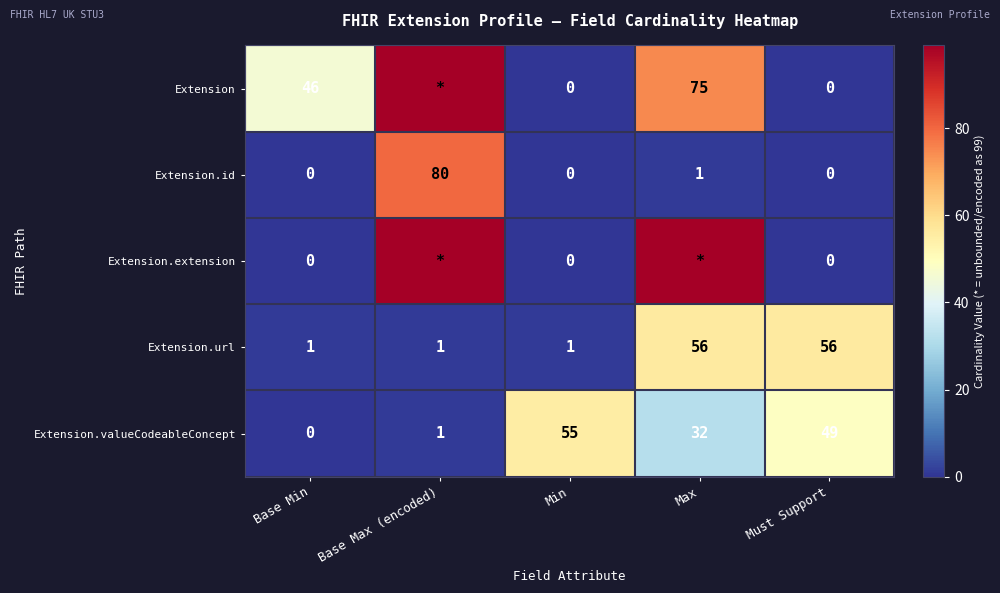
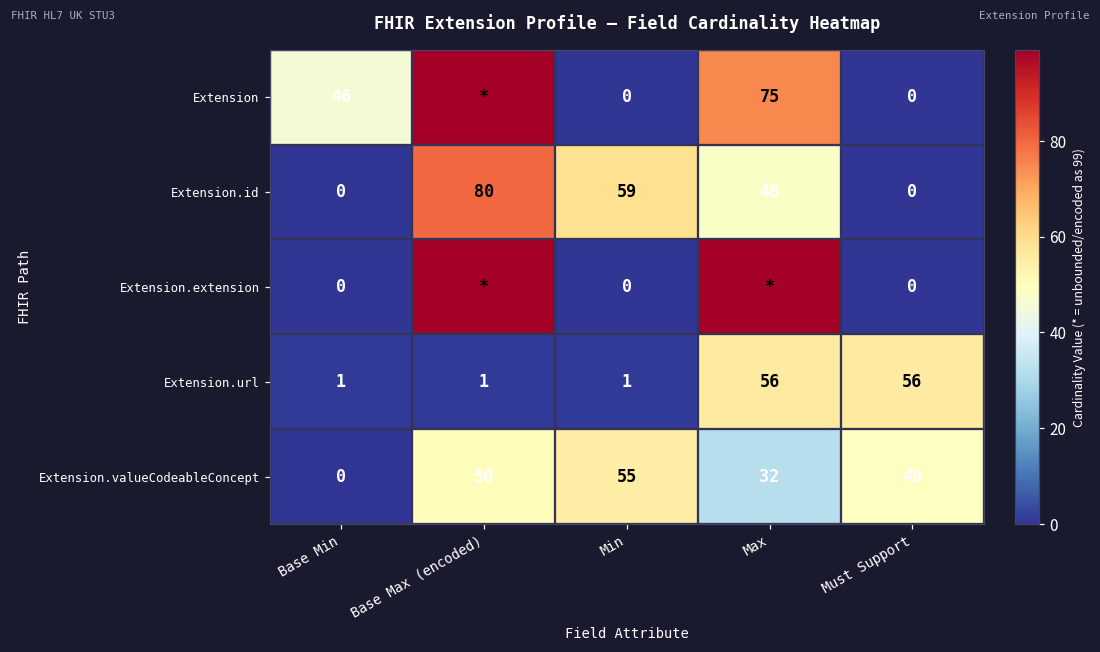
Extension.id, Min: 0 -> 59
Extension.id, Max: 1 -> 48
Extension.valueCodeableConcept, Base Max (encoded): 1 -> 50
